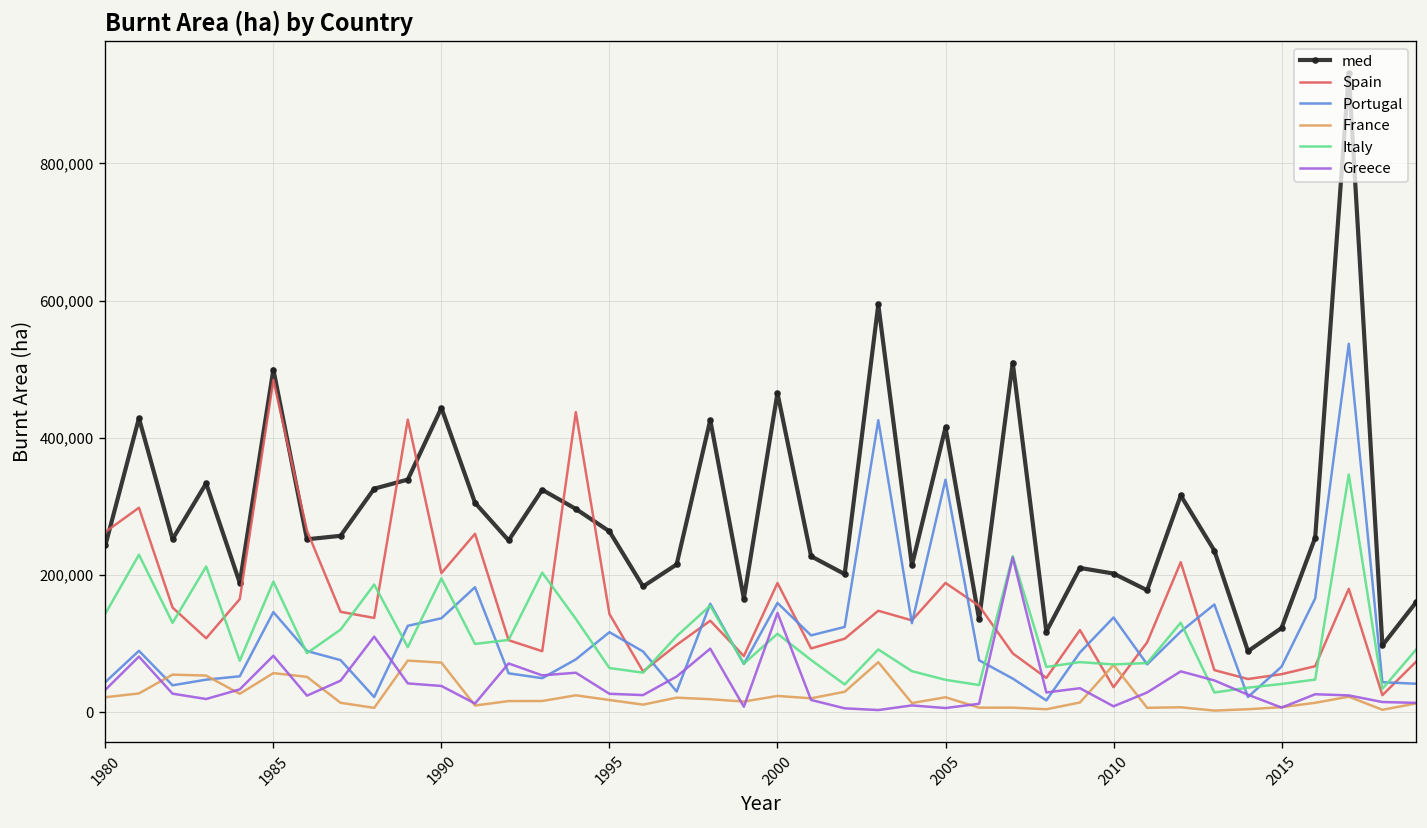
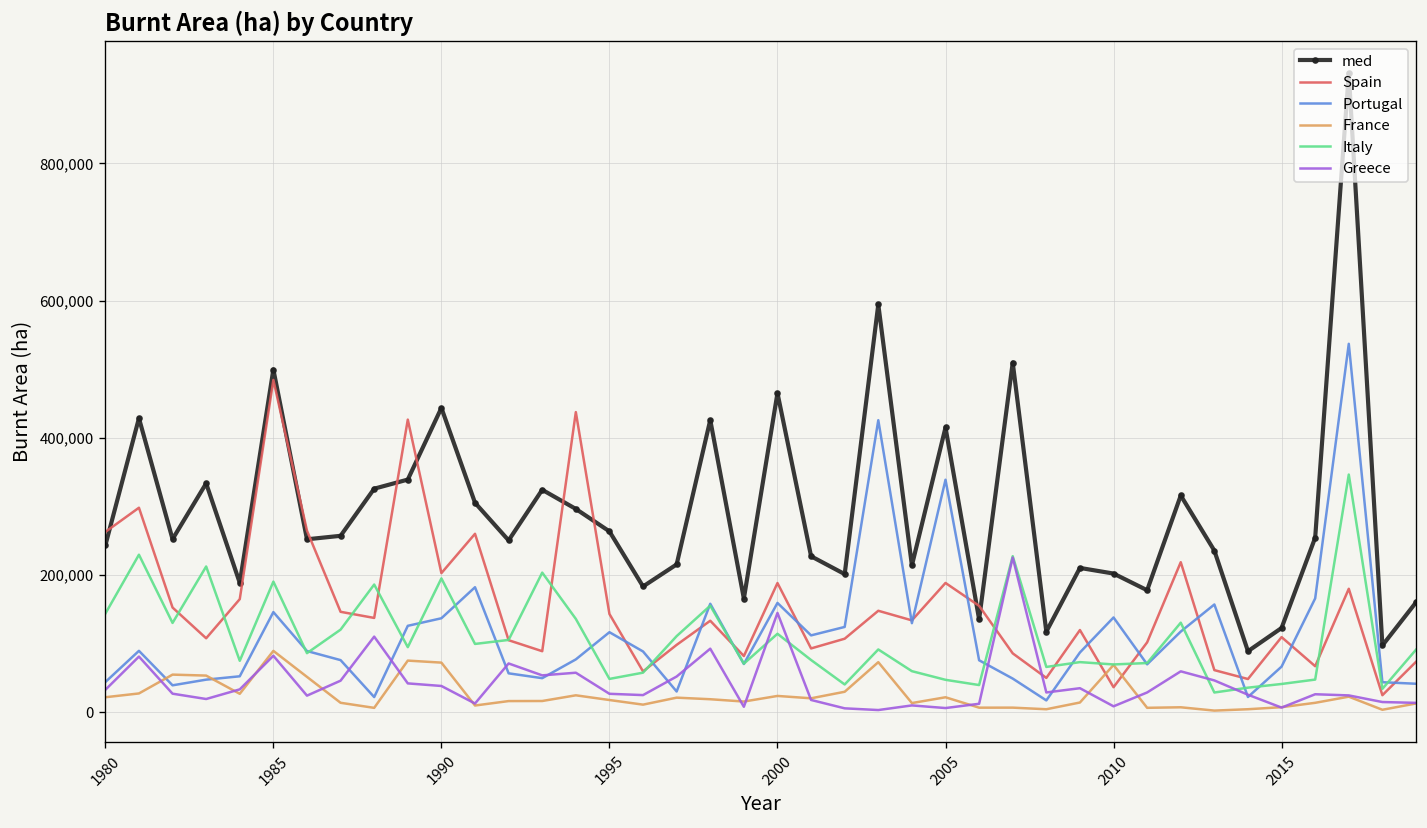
France, 1985: 60,000 -> 90,000
Italy, 1995: 60,000 -> 50,000
Spain, 2015: 60,000 -> 110,000
